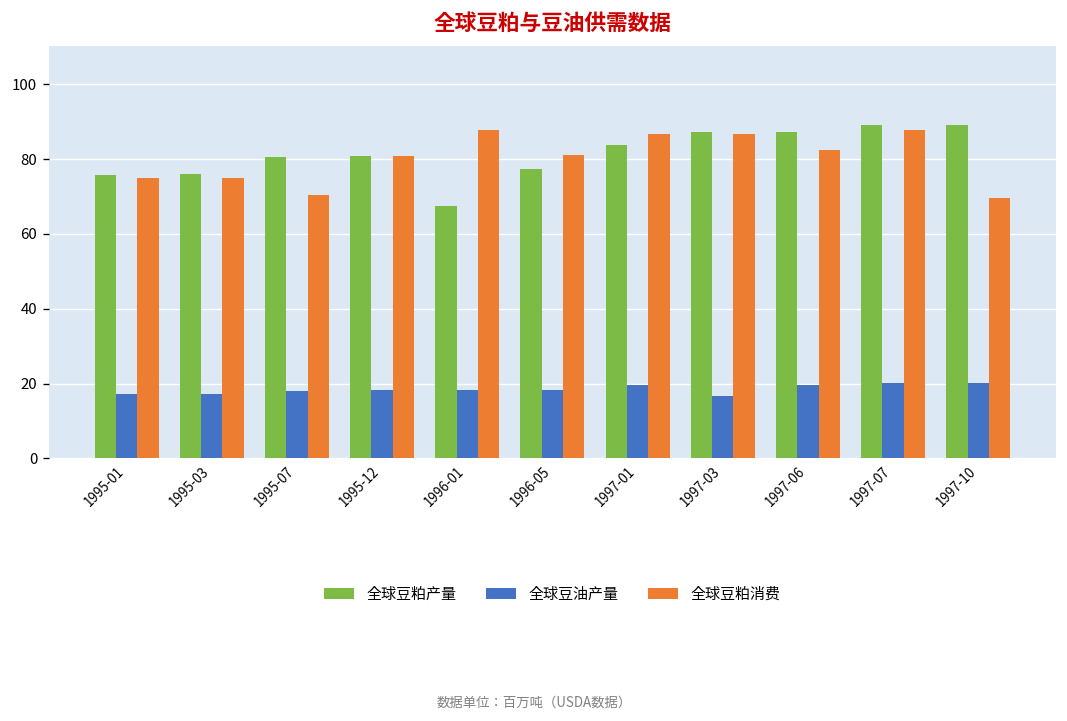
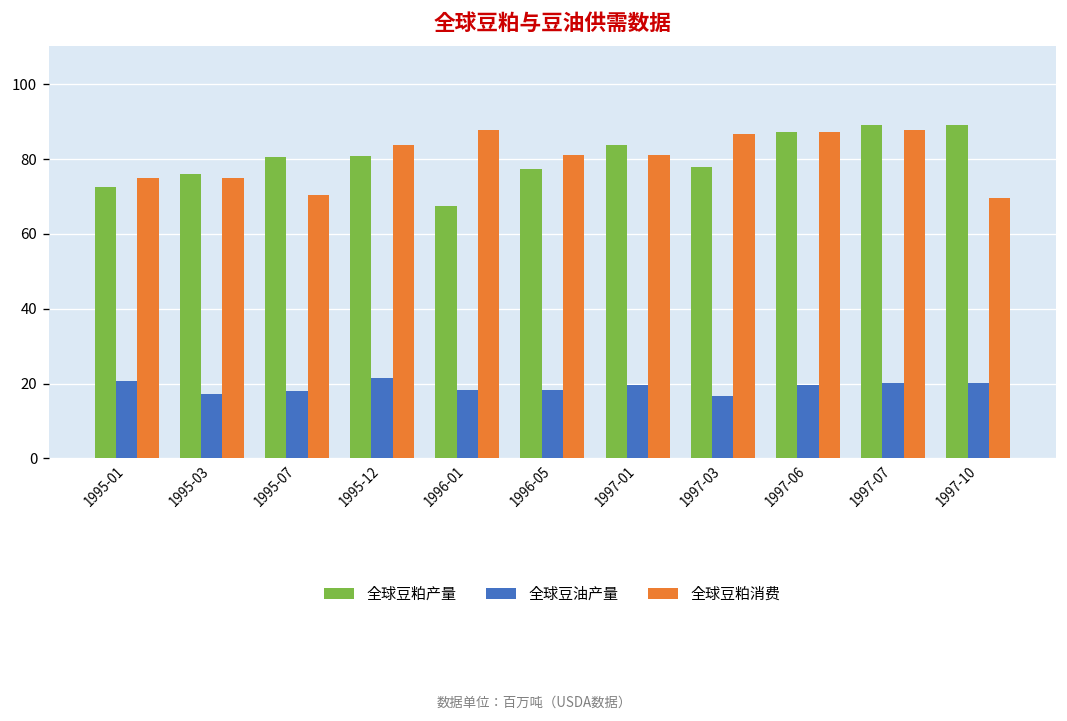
全球豆粕产量, 1995-01: 76 -> 73
全球豆油产量, 1995-01: 17 -> 21
全球豆油产量, 1995-12: 18 -> 21
全球豆粕消费, 1995-12: 81 -> 84
全球豆粕消费, 1997-01: 87 -> 81
全球豆粕产量, 1997-03: 87 -> 78
全球豆粕消费, 1997-06: 82 -> 87
